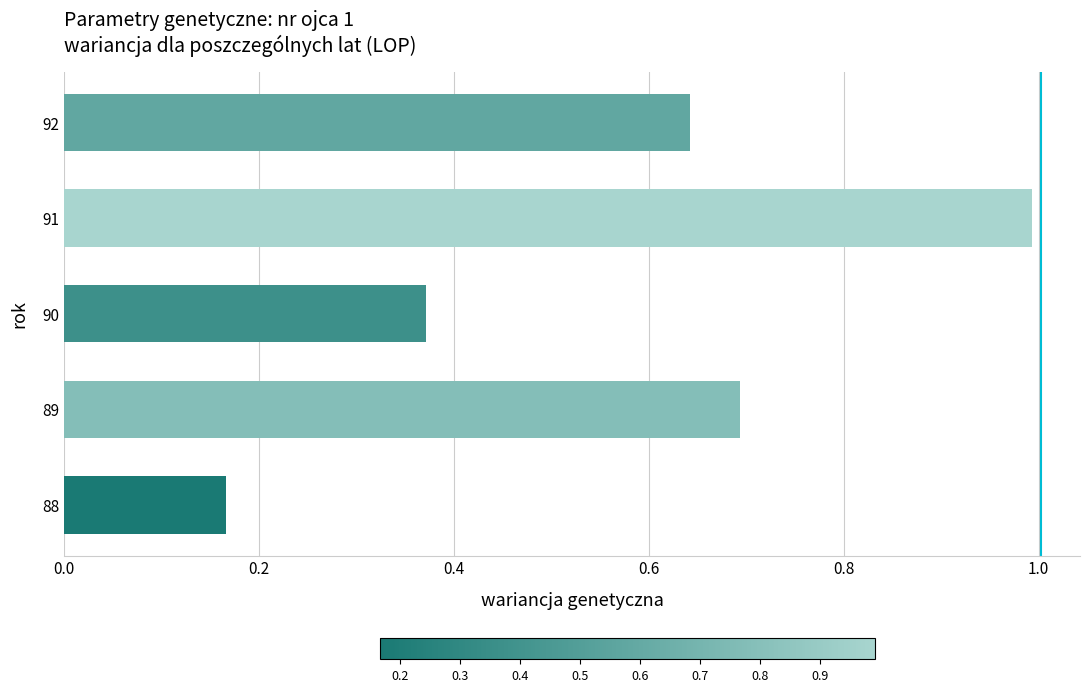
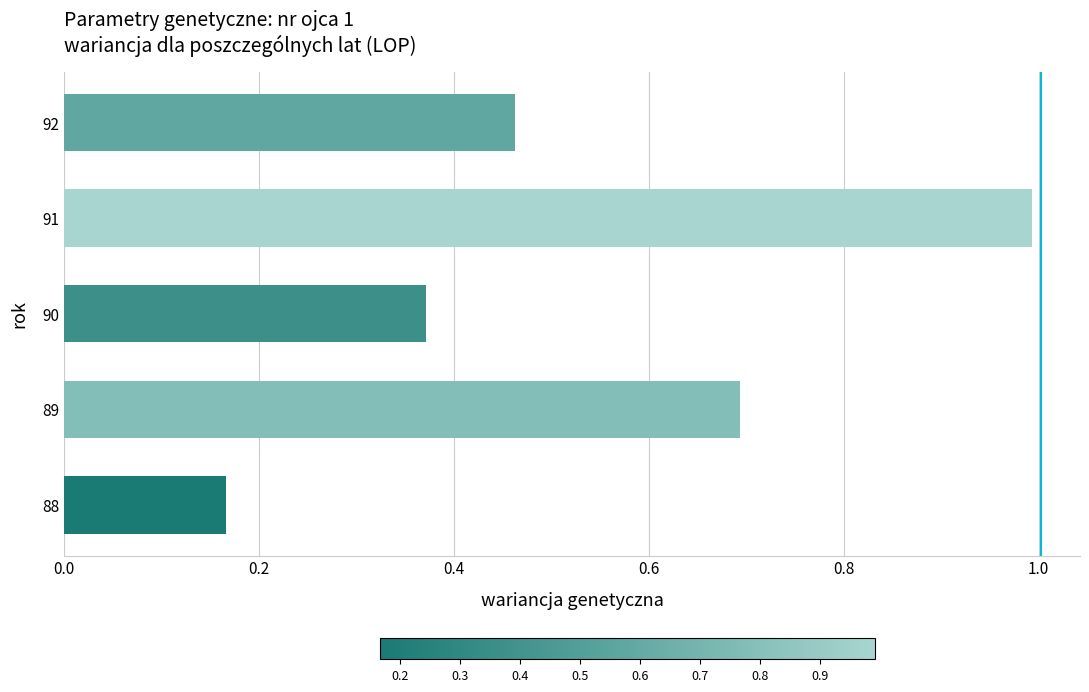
92: 0.64 -> 0.46
